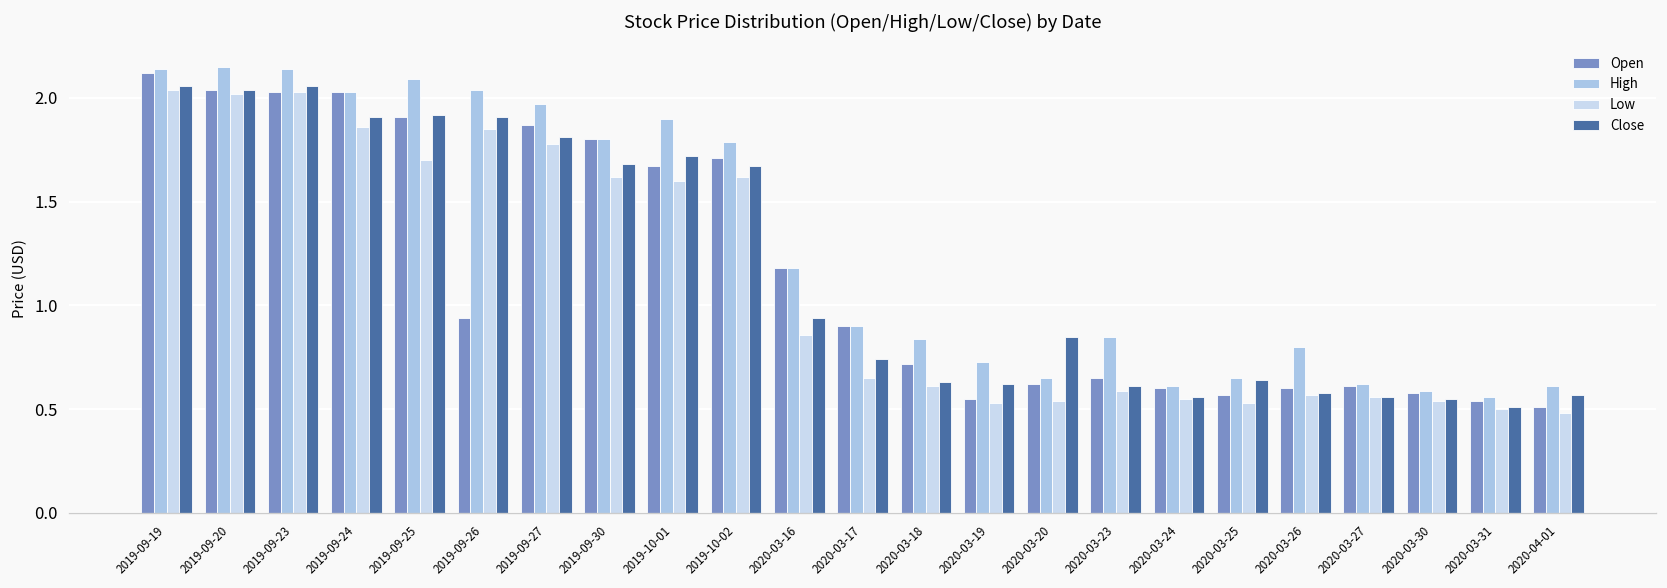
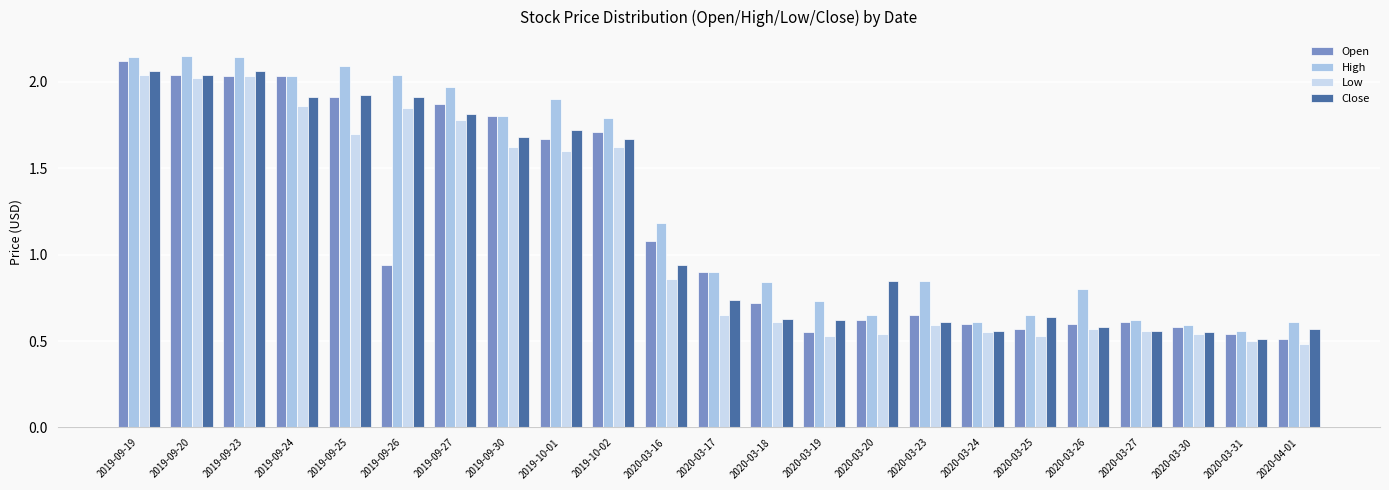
Open, 2020-03-16: 1.18 -> 1.08
